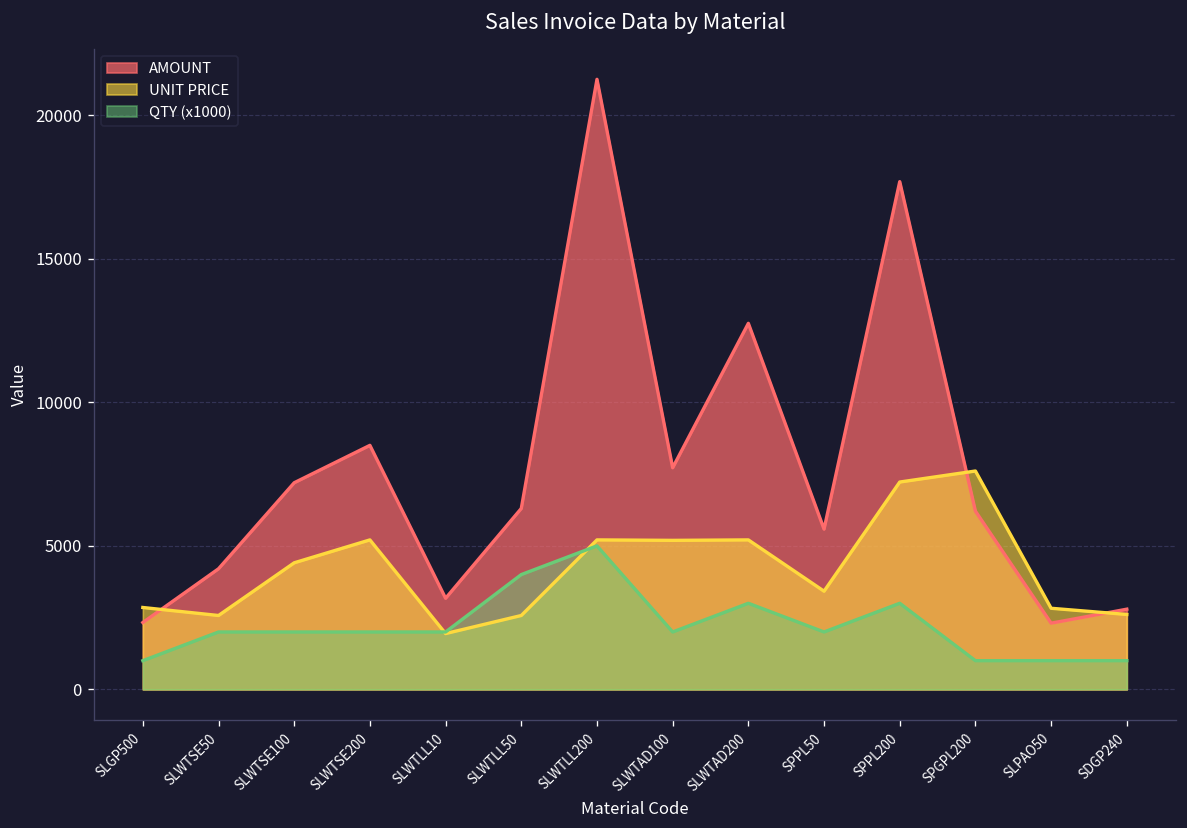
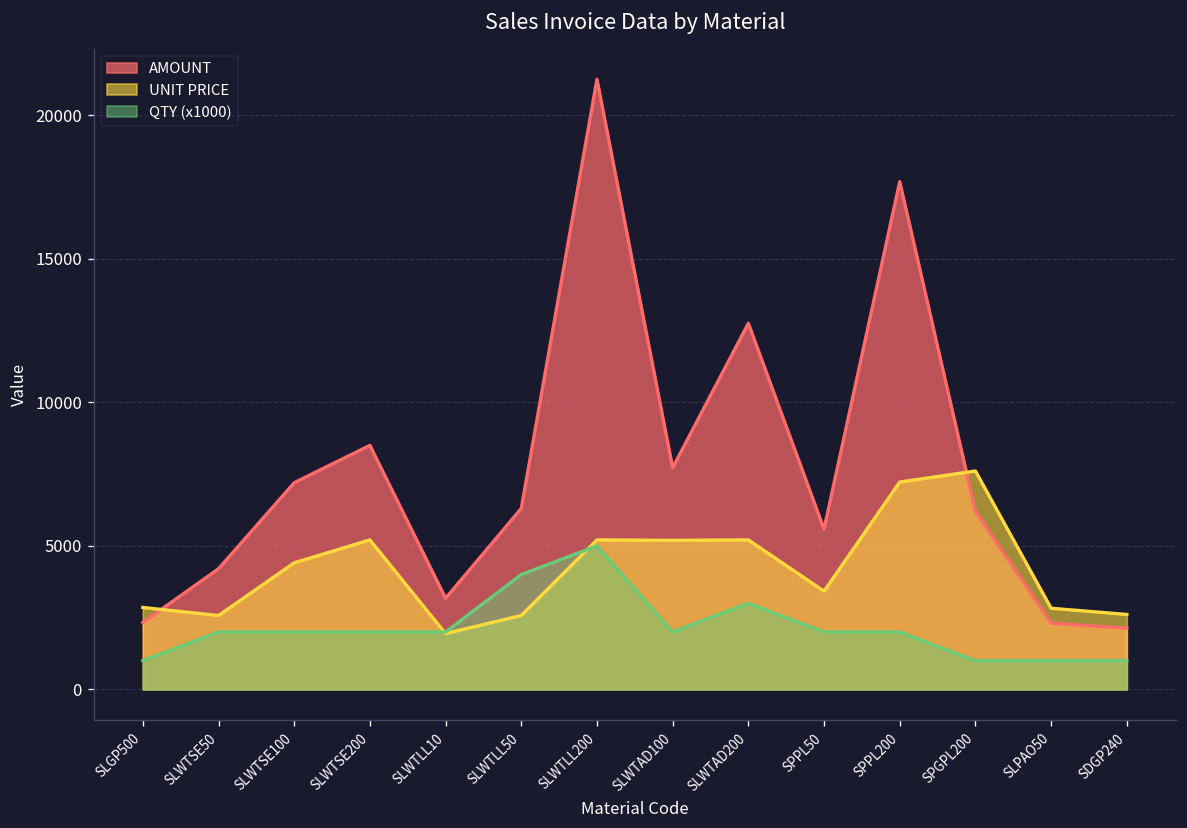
QTY (x1000), SPPL200: 3000 -> 2000
AMOUNT, SDGP240: 2800 -> 2100
